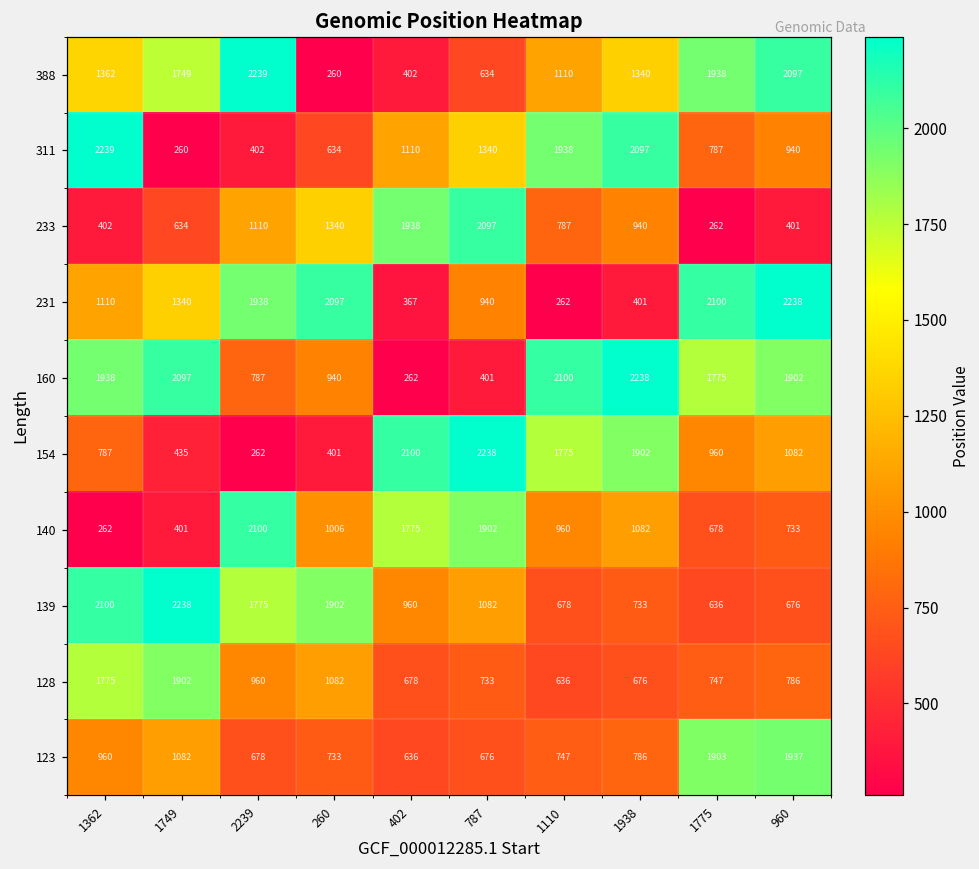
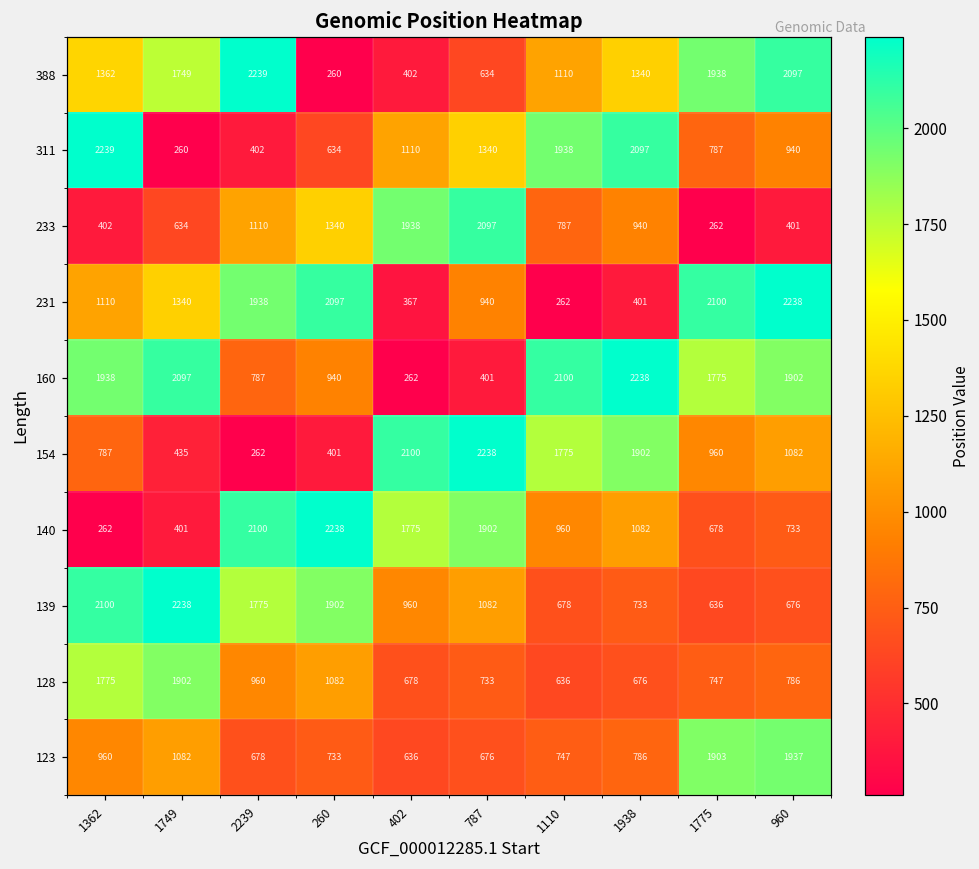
140, 260: 1006 -> 2238
